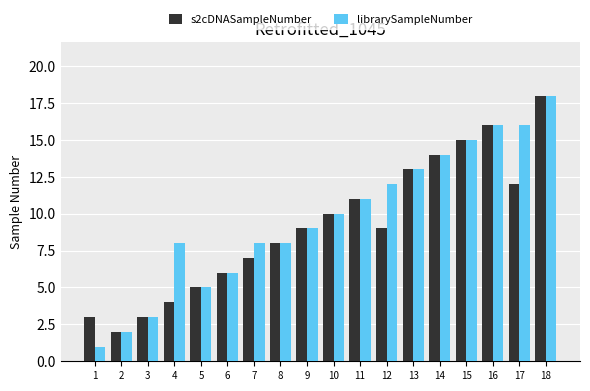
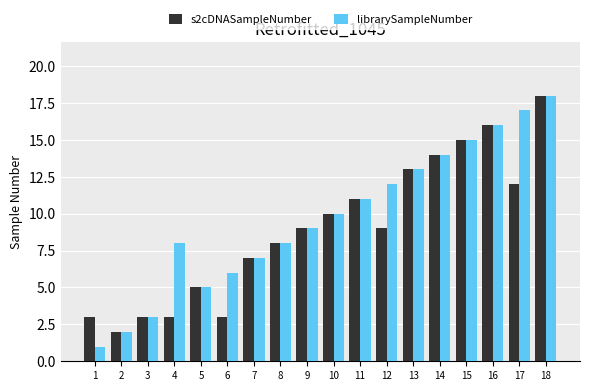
s2cDNASampleNumber, 4: 4 -> 3
s2cDNASampleNumber, 6: 6 -> 3
librarySampleNumber, 7: 8 -> 7
librarySampleNumber, 17: 16 -> 17
